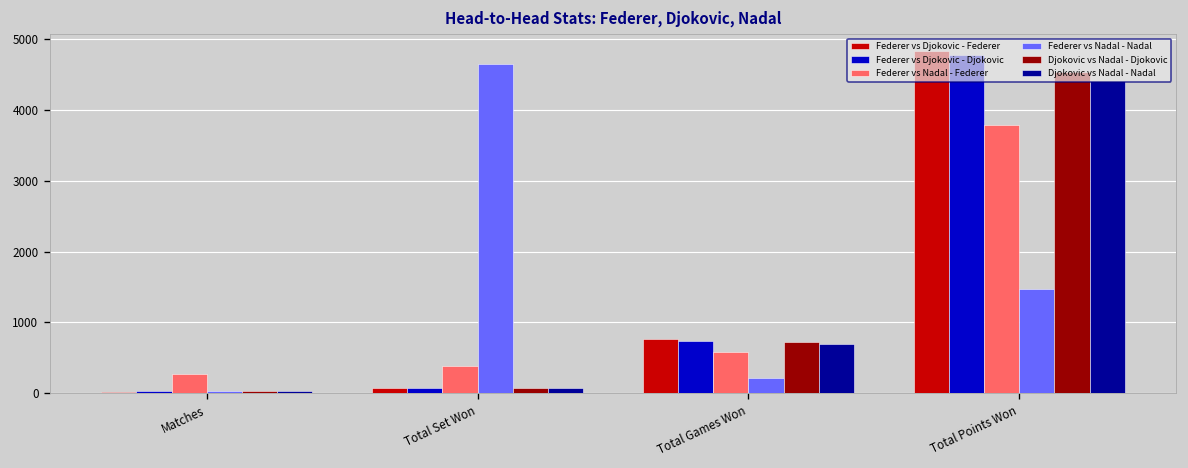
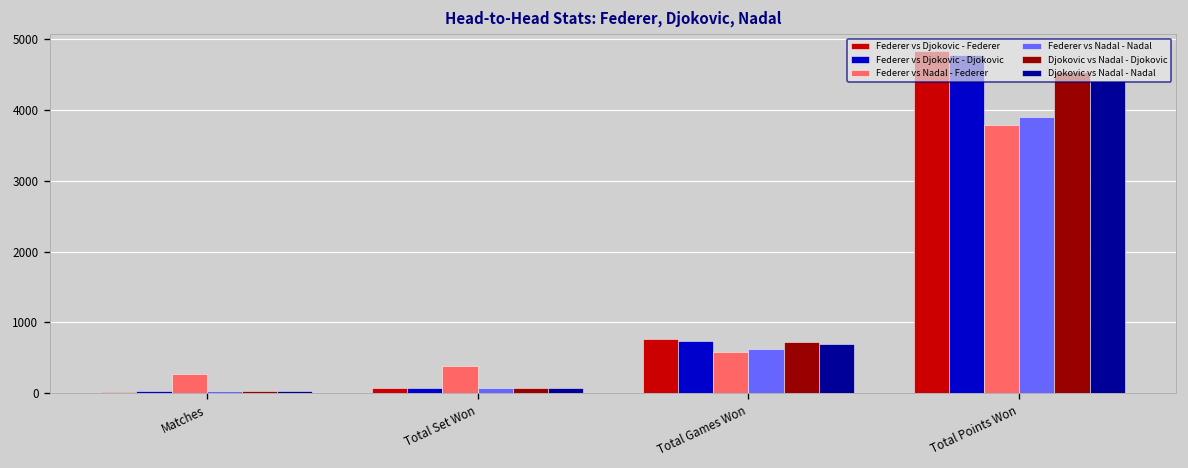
Federer vs Nadal - Nadal, Total Set Won: 4700 -> 100
Federer vs Nadal - Nadal, Total Games Won: 200 -> 600
Federer vs Nadal - Nadal, Total Points Won: 1500 -> 3900
